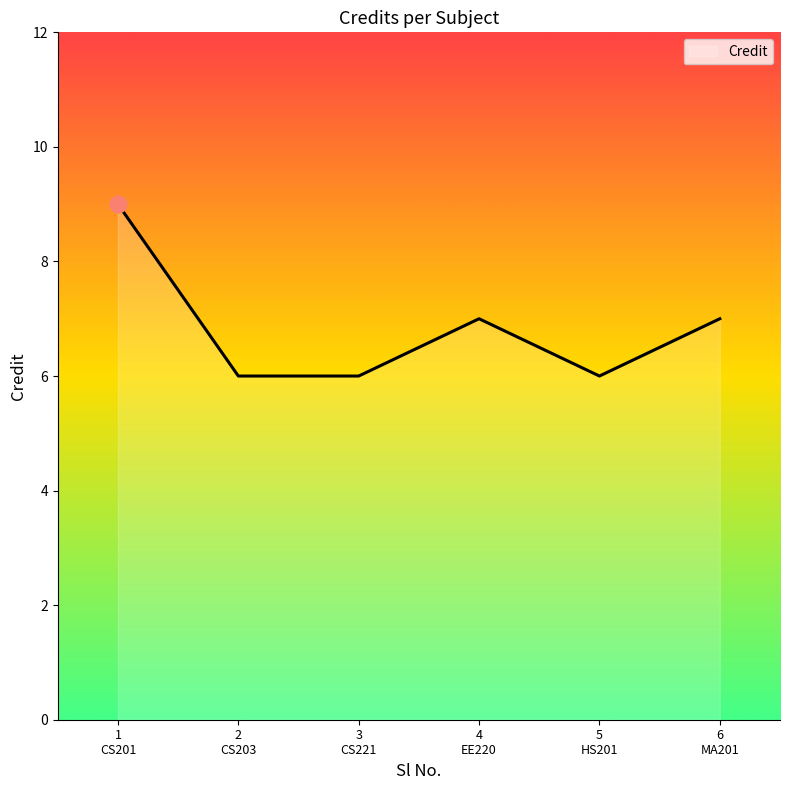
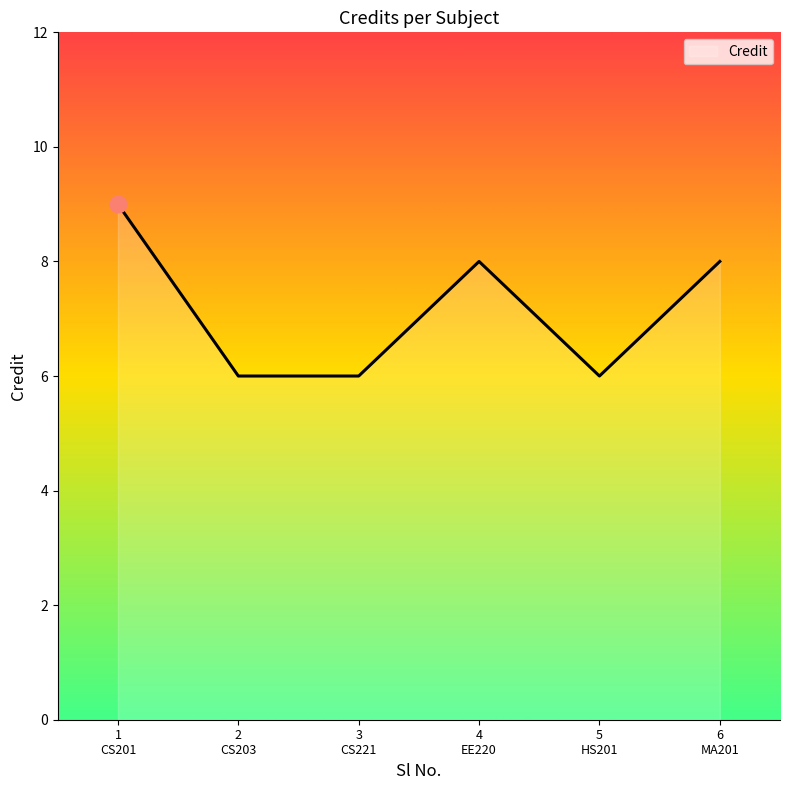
Credit, 4 EE220: 7 -> 8
Credit, 6 MA201: 7 -> 8
